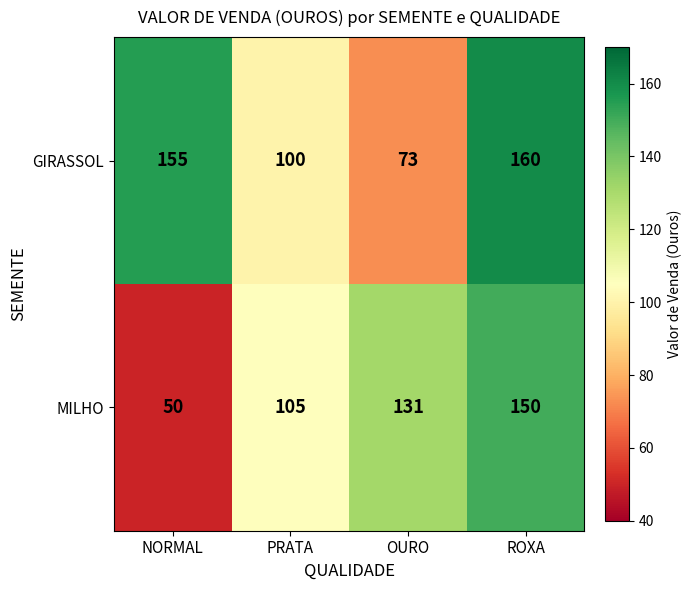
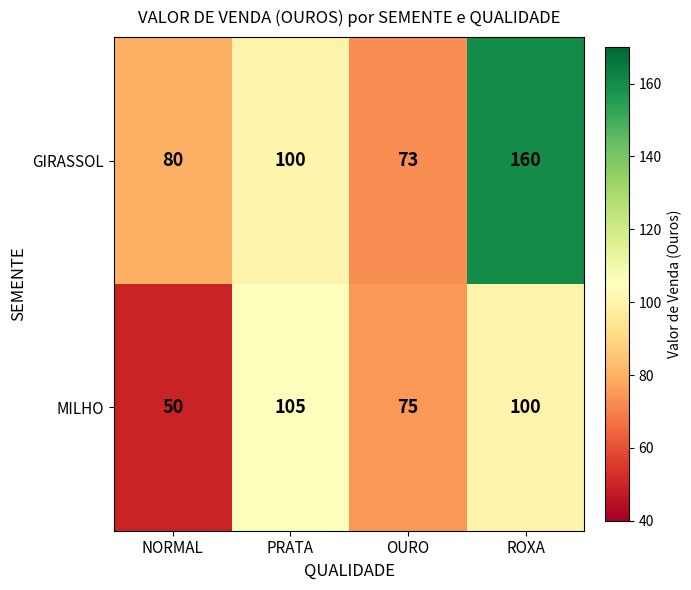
GIRASSOL, NORMAL: 155 -> 80
MILHO, OURO: 131 -> 75
MILHO, ROXA: 150 -> 100
